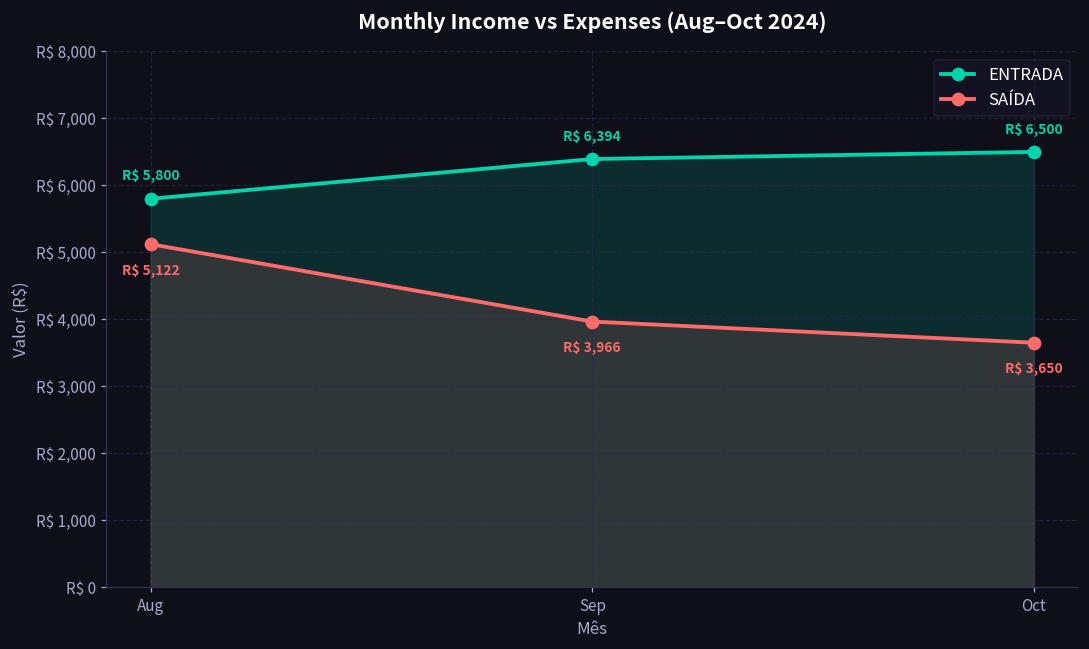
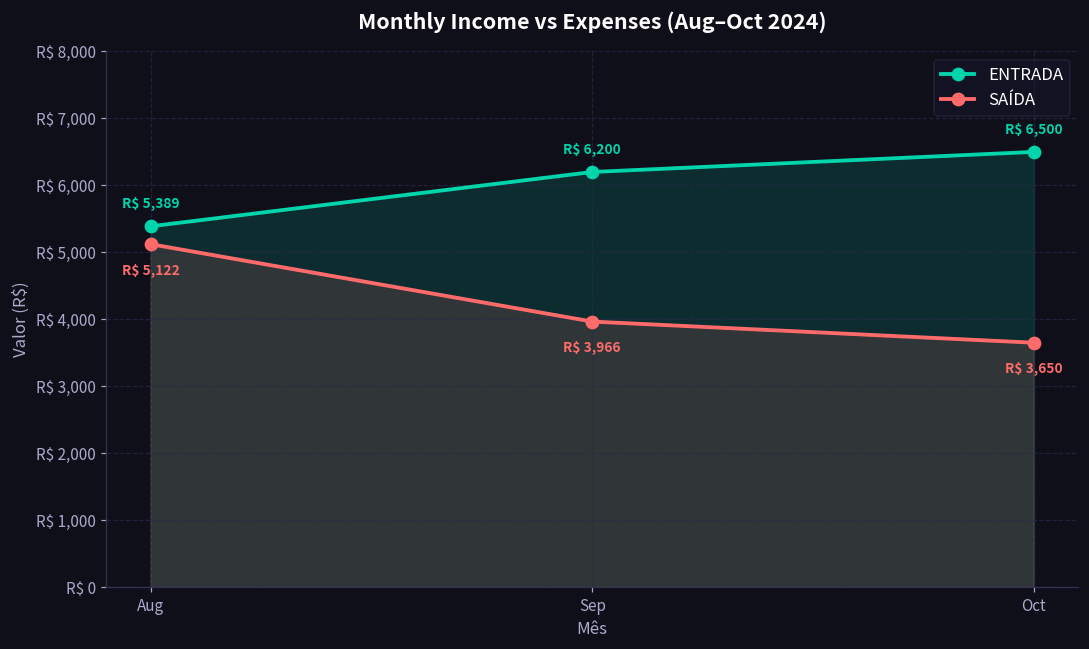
ENTRADA, Aug: 5,800 -> 5,389
ENTRADA, Sep: 6,394 -> 6,200
